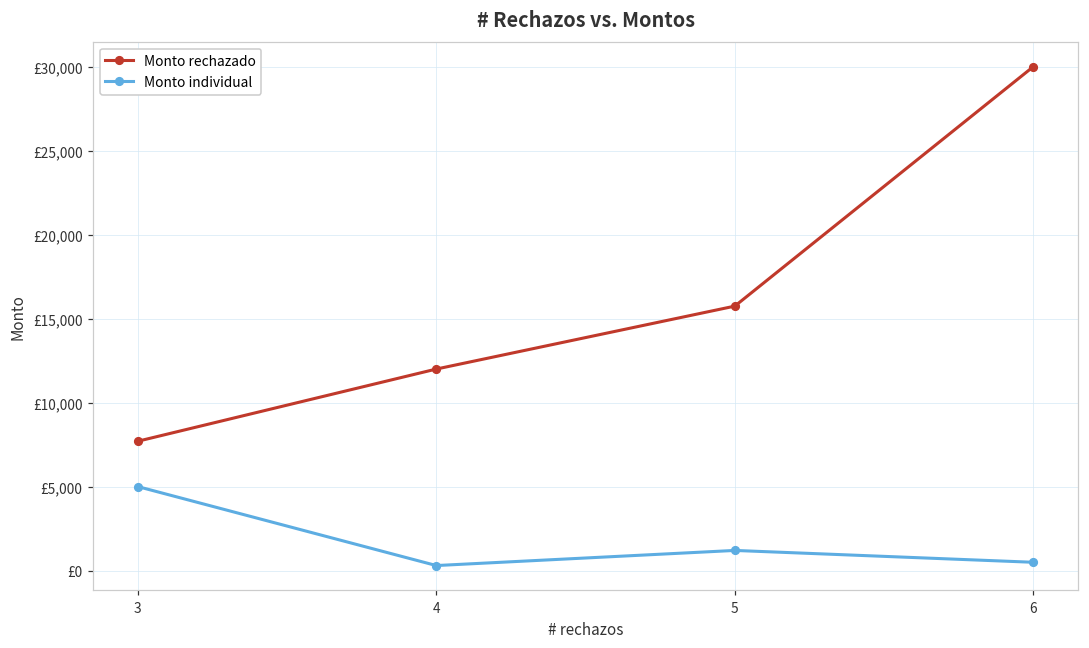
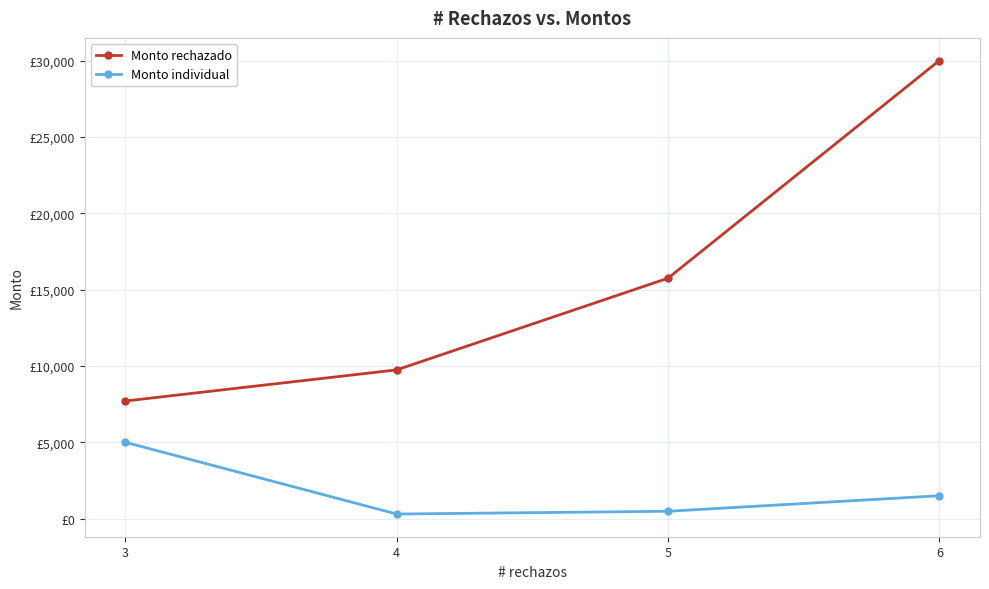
Monto rechazado, 4: £12,000 -> £9,700
Monto individual, 5: £1,200 -> £500
Monto individual, 6: £500 -> £1,500
